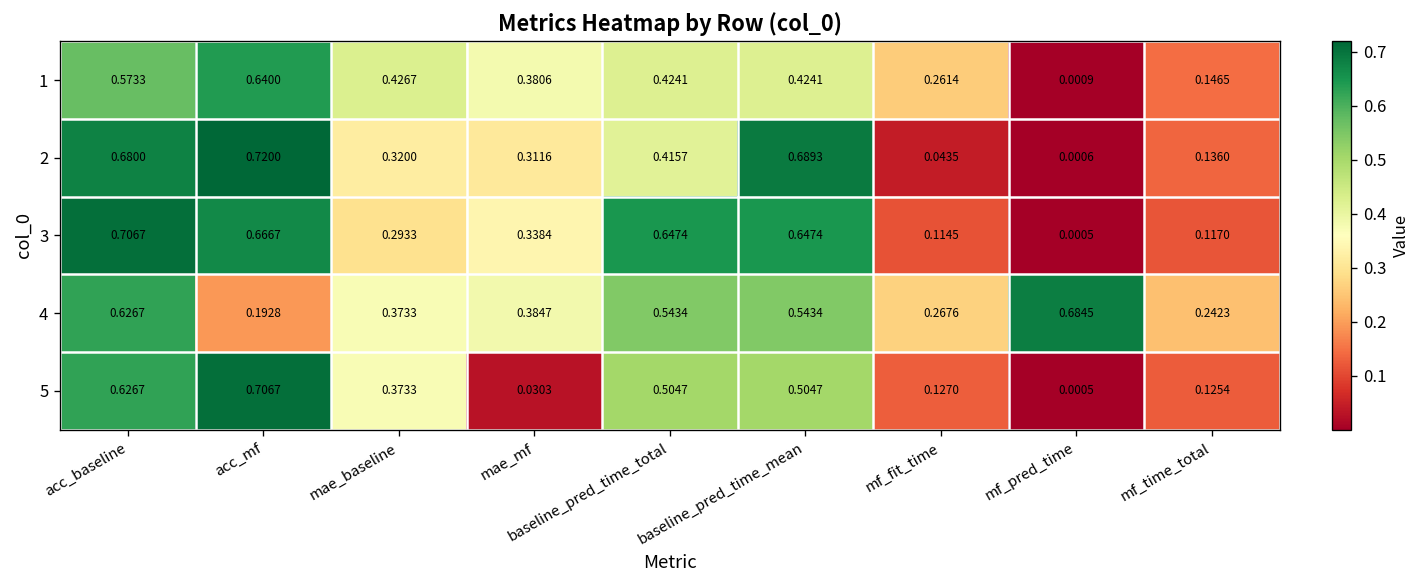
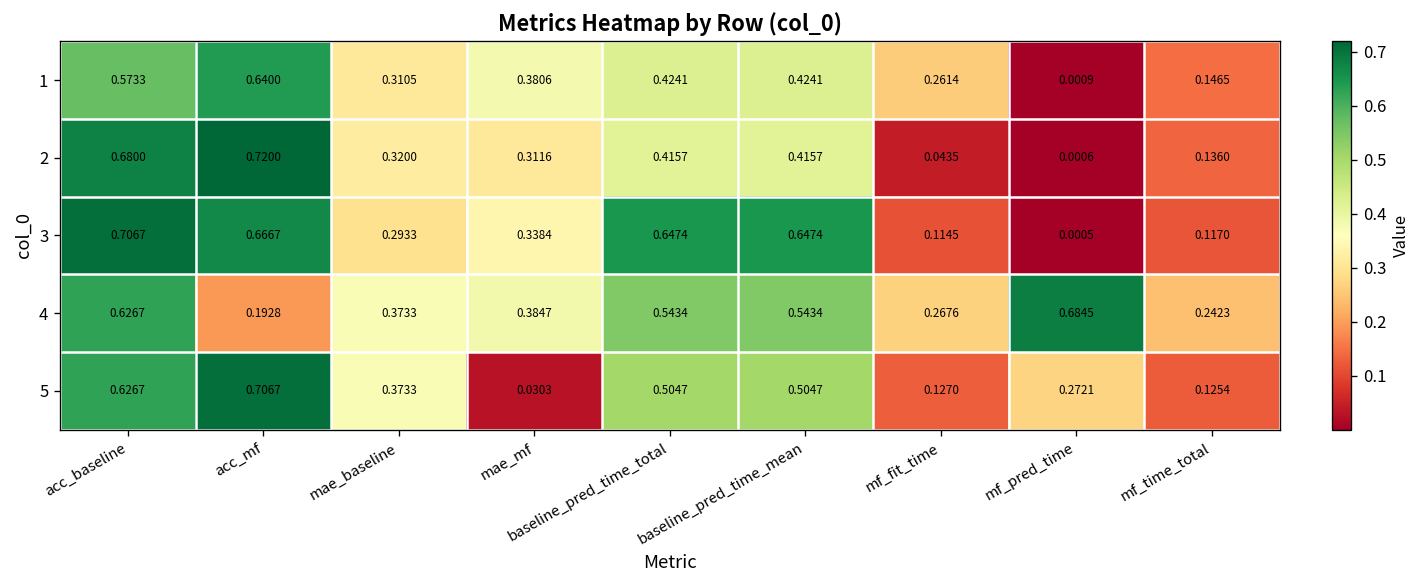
1, mae_baseline: 0.4267 -> 0.3105
2, baseline_pred_time_mean: 0.6893 -> 0.4157
5, mf_pred_time: 0.0005 -> 0.2721
